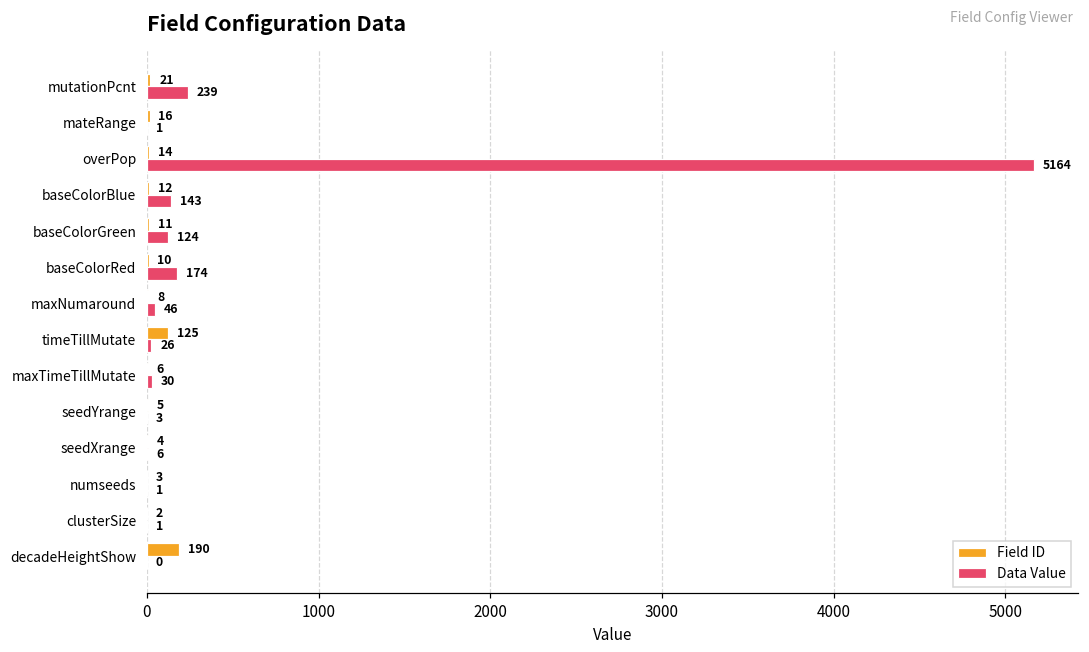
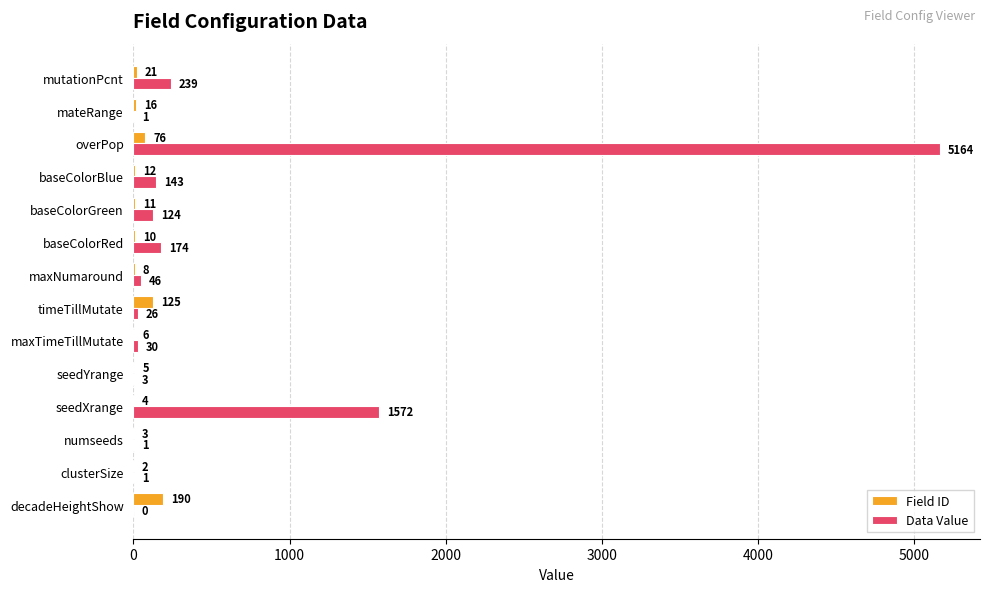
Field ID, overPop: 14 -> 76
Data Value, seedXrange: 6 -> 1572
